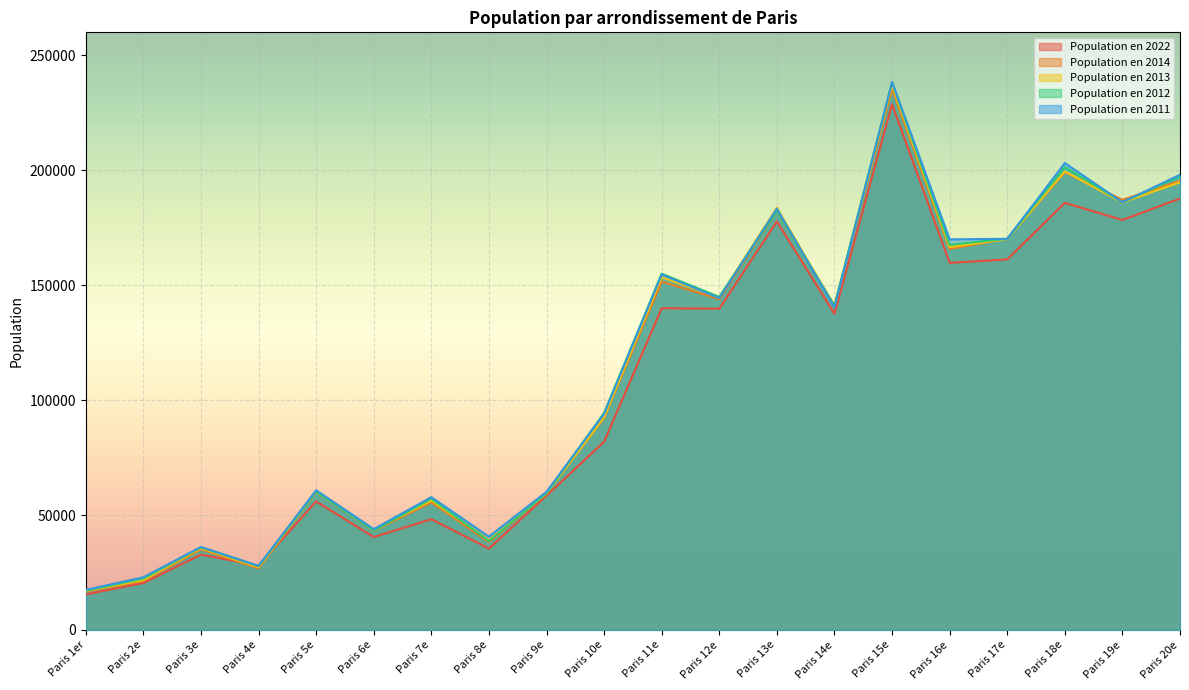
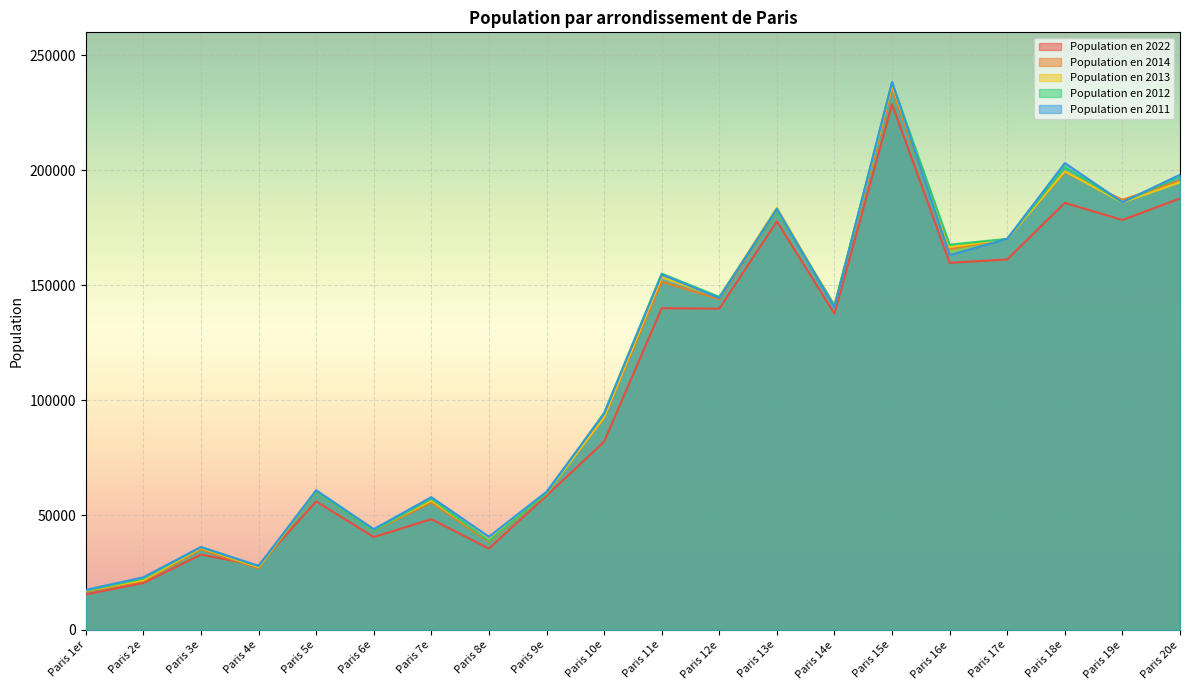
Population en 2011, Paris 16e: 170000 -> 163000
